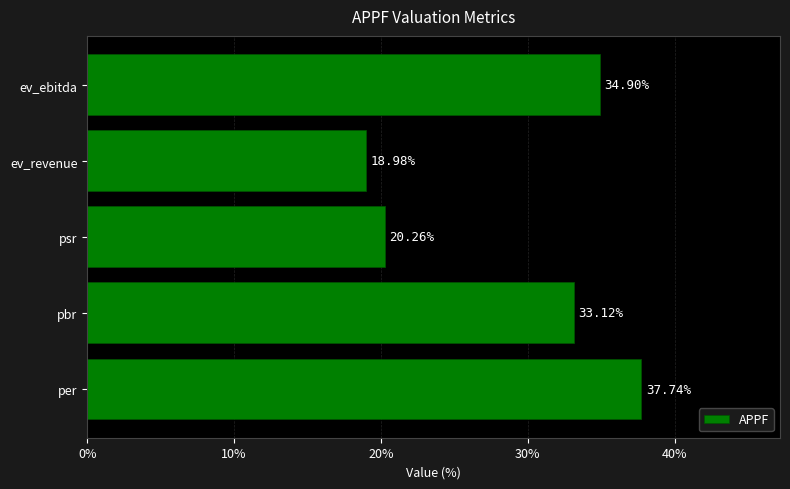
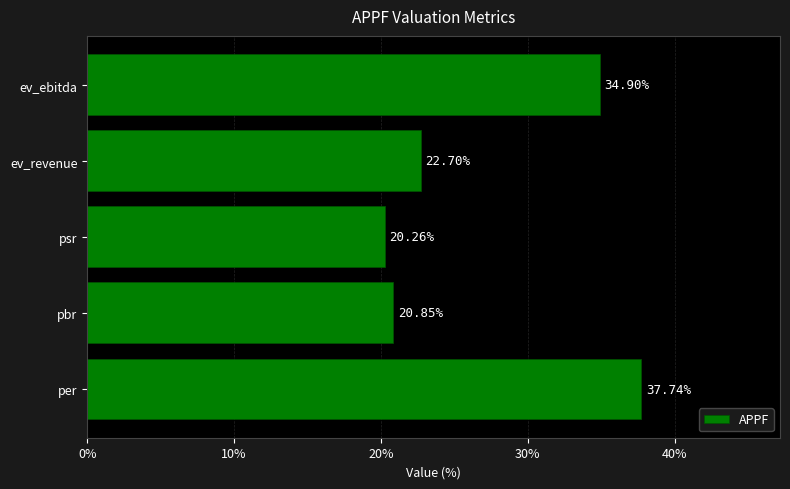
ev_revenue: 18.98% -> 22.70%
pbr: 33.12% -> 20.85%
